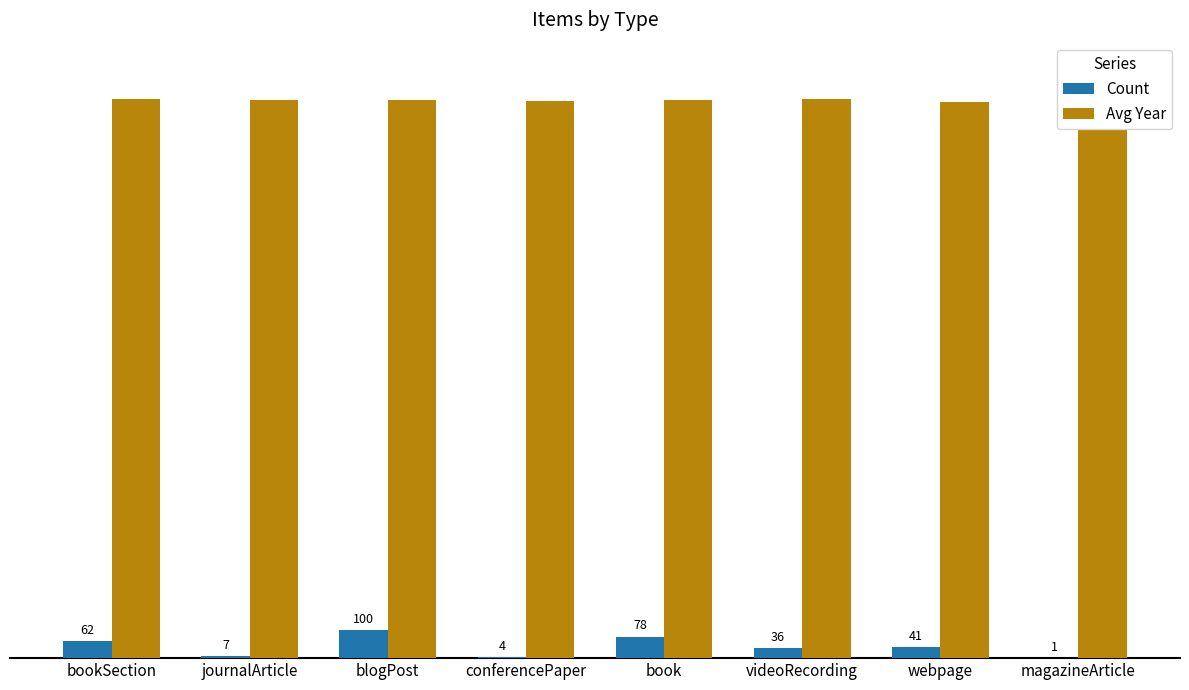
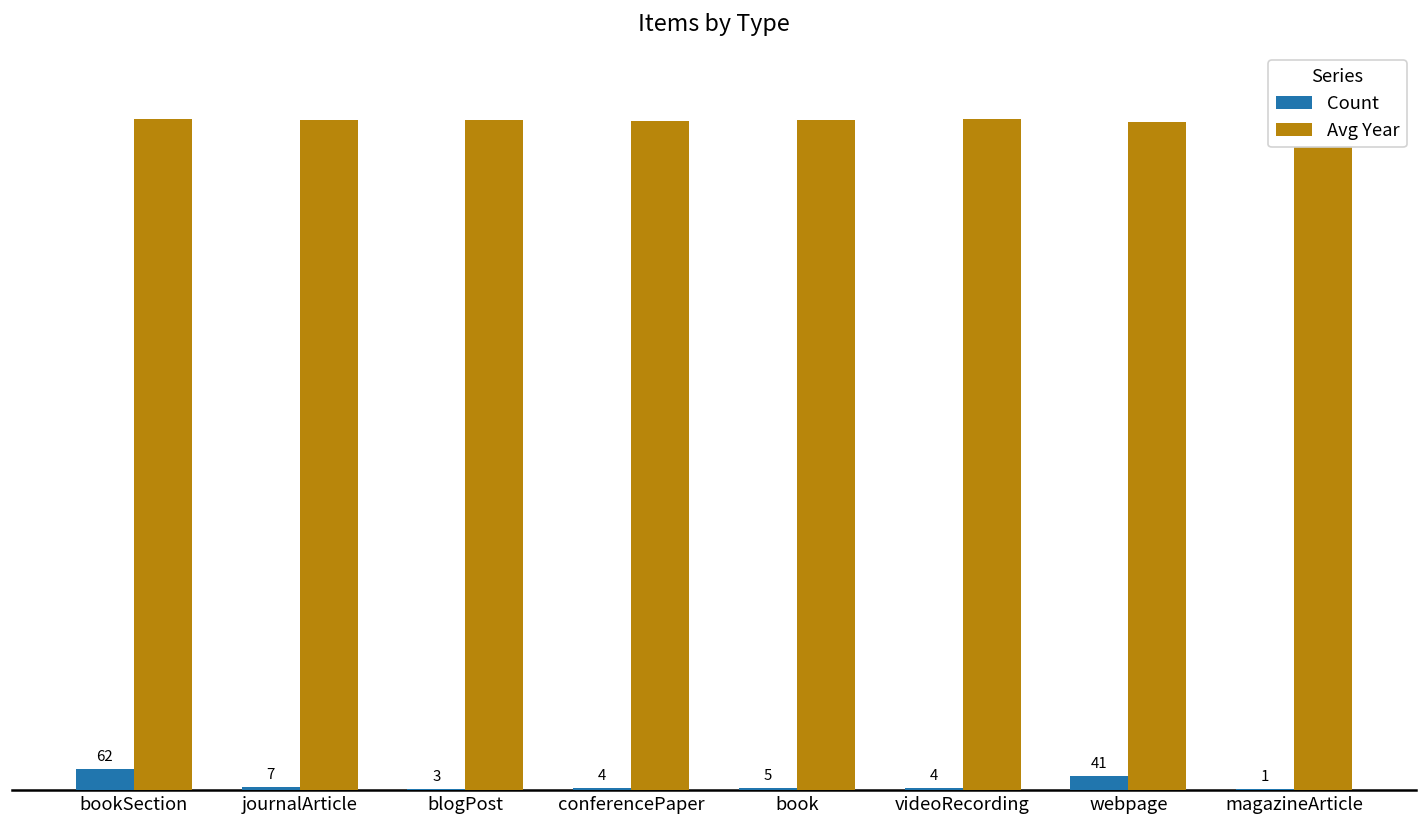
Count, blogPost: 100 -> 3
Count, book: 78 -> 5
Count, videoRecording: 36 -> 4
